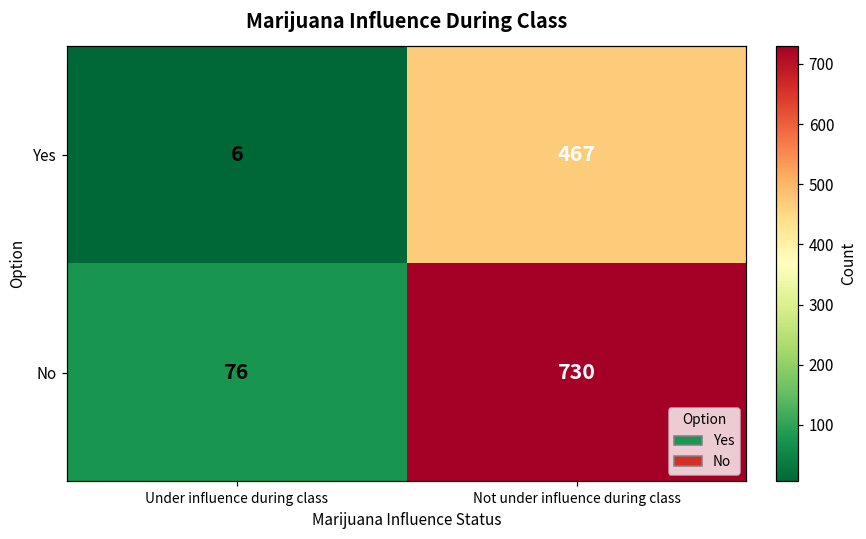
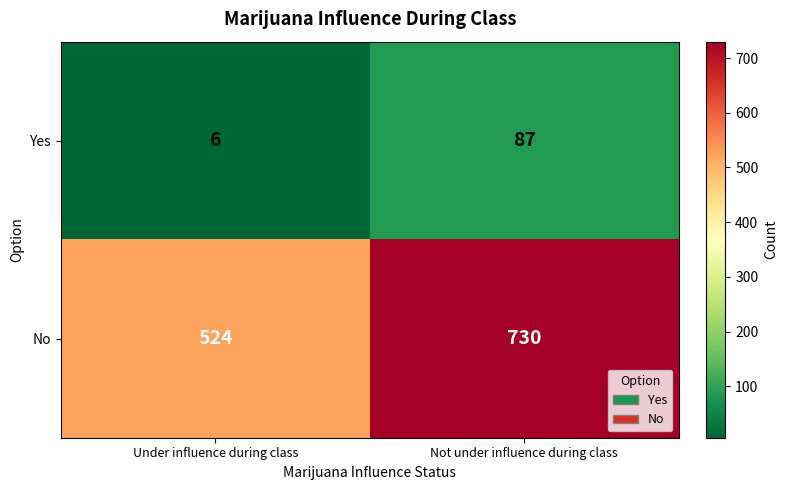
Yes, Not under influence during class: 467 -> 87
No, Under influence during class: 76 -> 524
